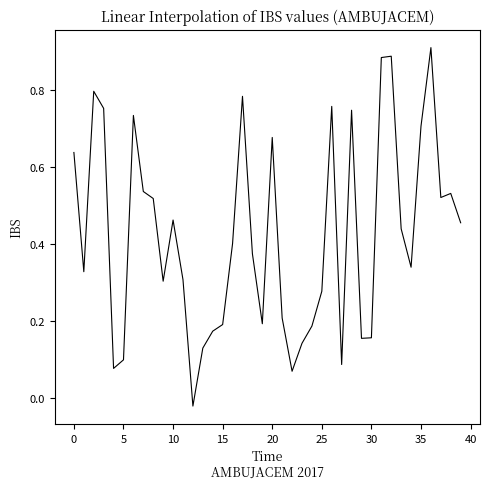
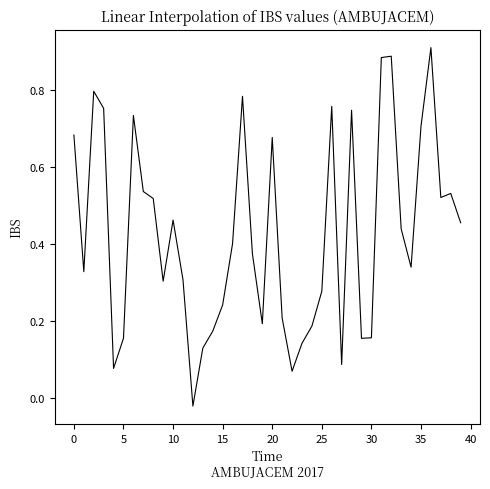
0: 0.64 -> 0.68
5: 0.10 -> 0.16
15: 0.19 -> 0.24
